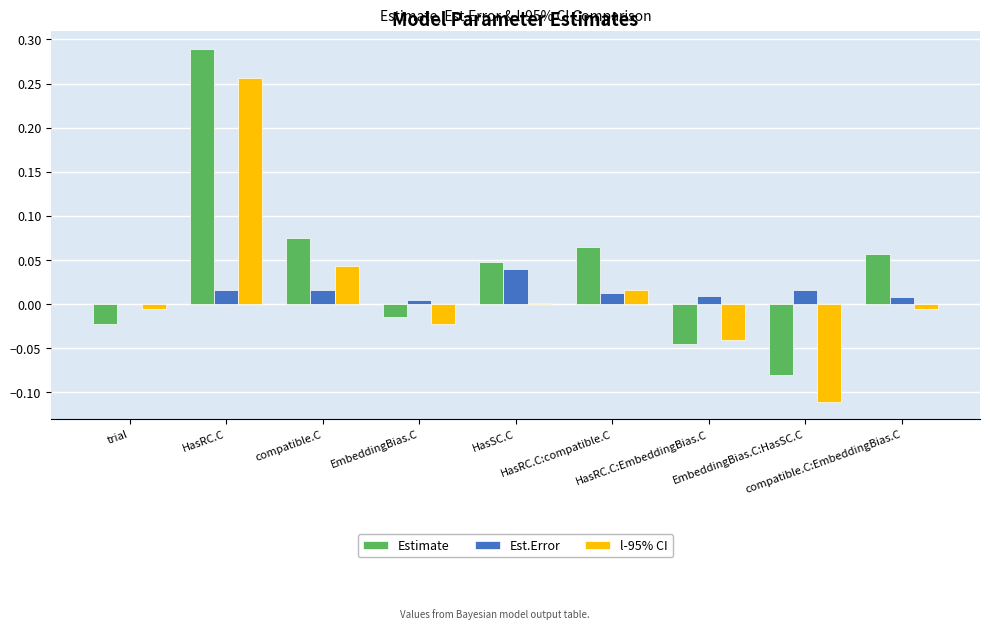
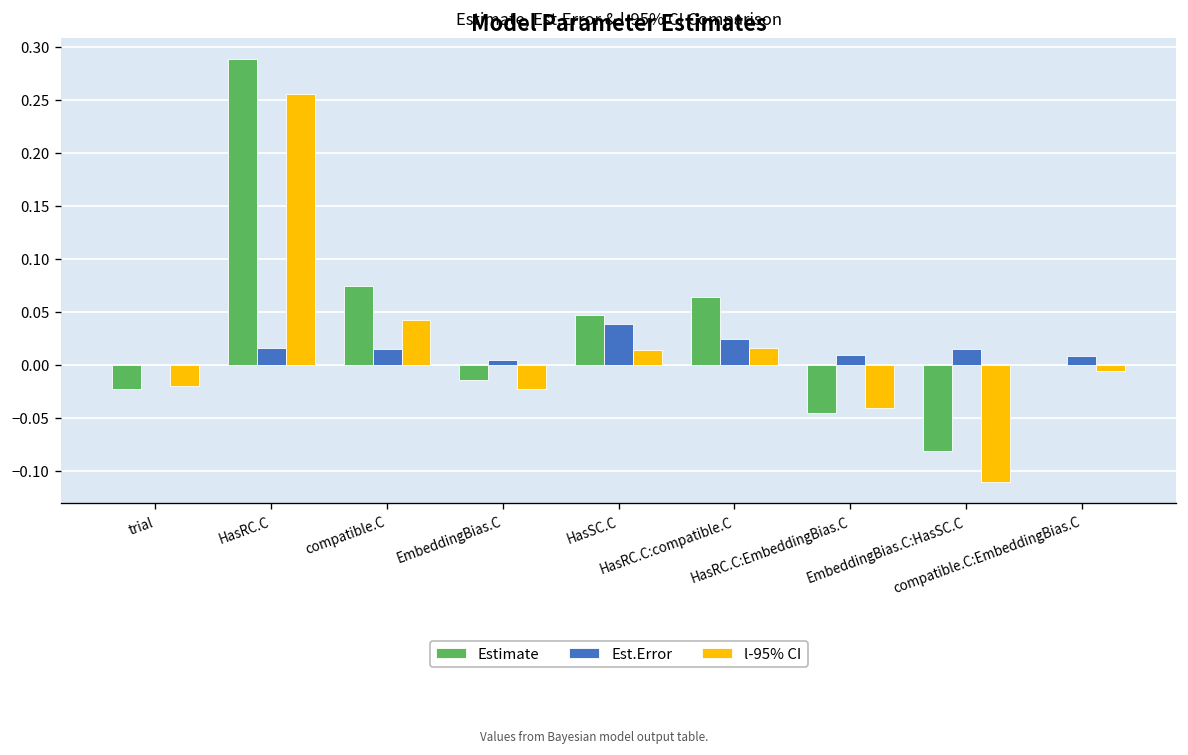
l-95% CI, trial: -0.01 -> -0.02
l-95% CI, HasSC.C: 0.00 -> 0.01
Est.Error, HasRC.C:compatible.C: 0.01 -> 0.02
Estimate, compatible.C:EmbeddingBias.C: 0.06 -> 0.00
